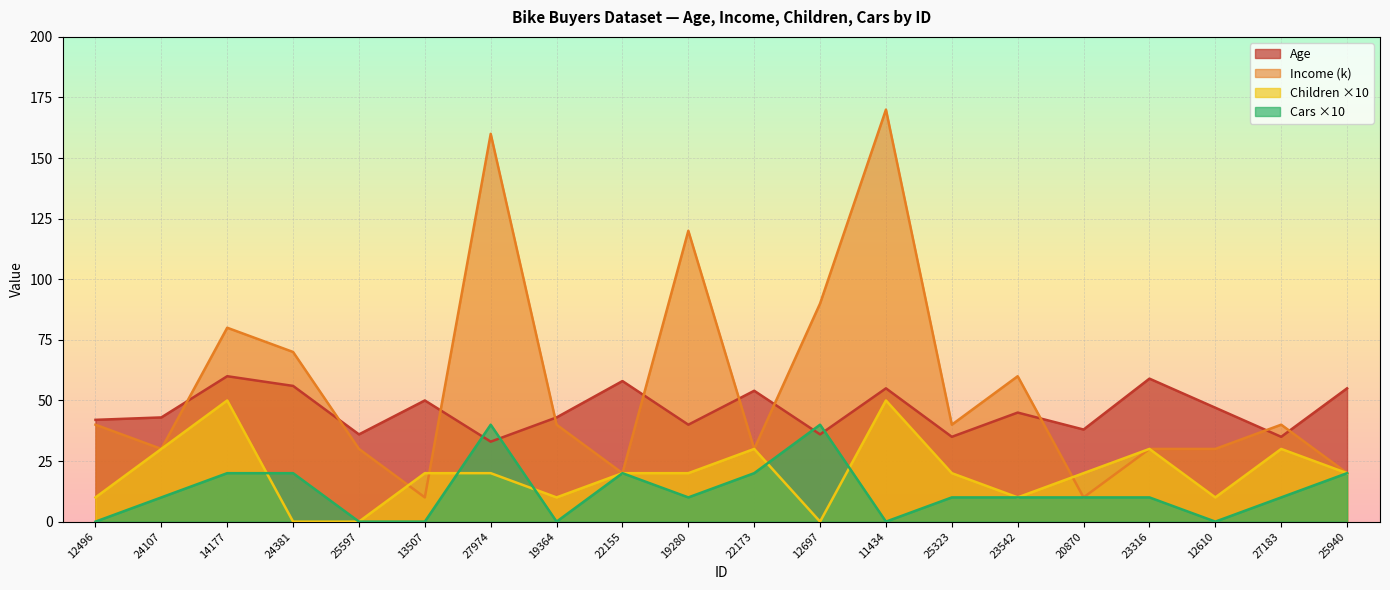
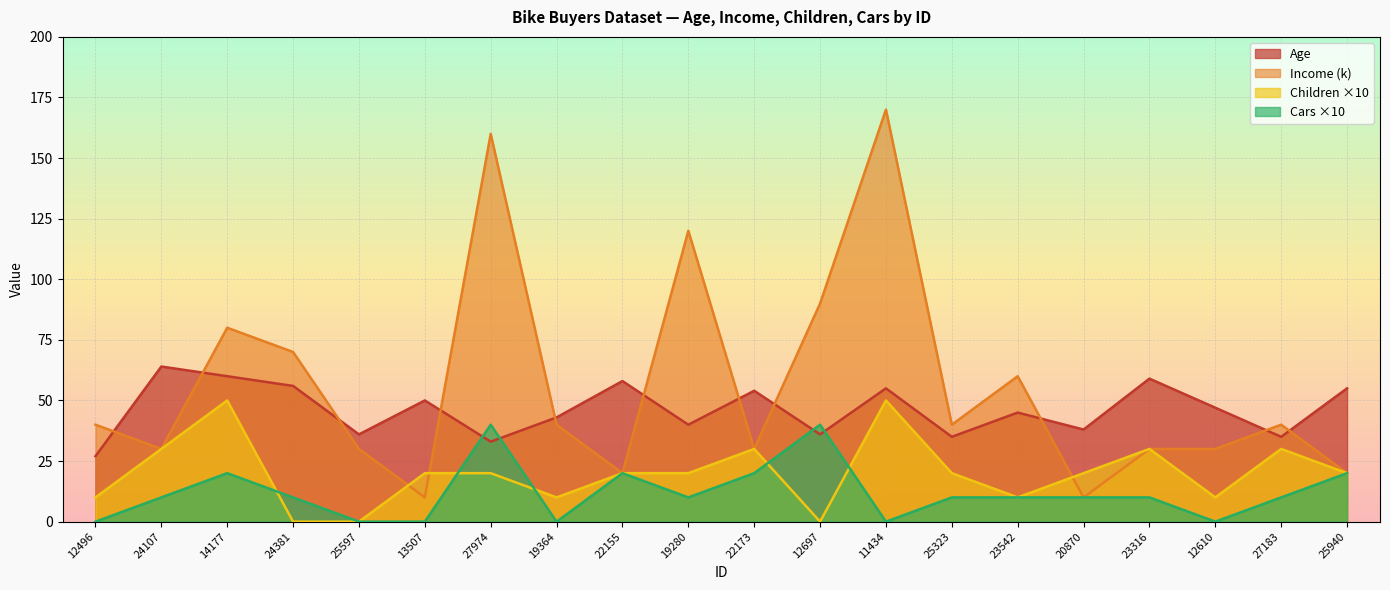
Age, 12496: 42 -> 27
Age, 24107: 43 -> 64
Cars ×10, 24381: 20 -> 10
